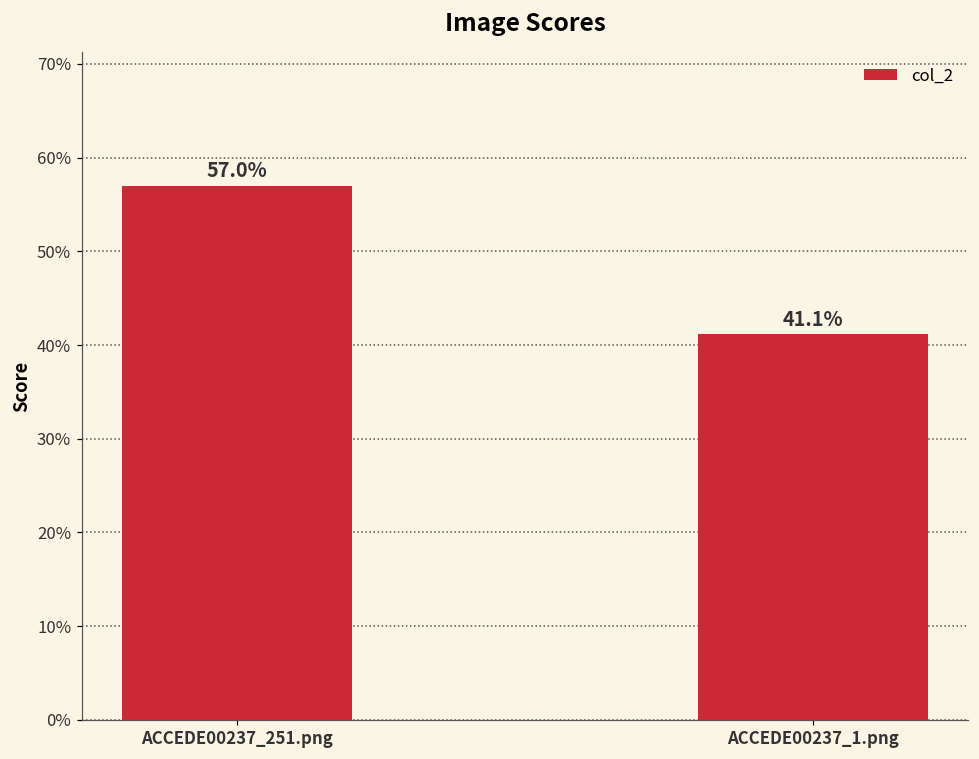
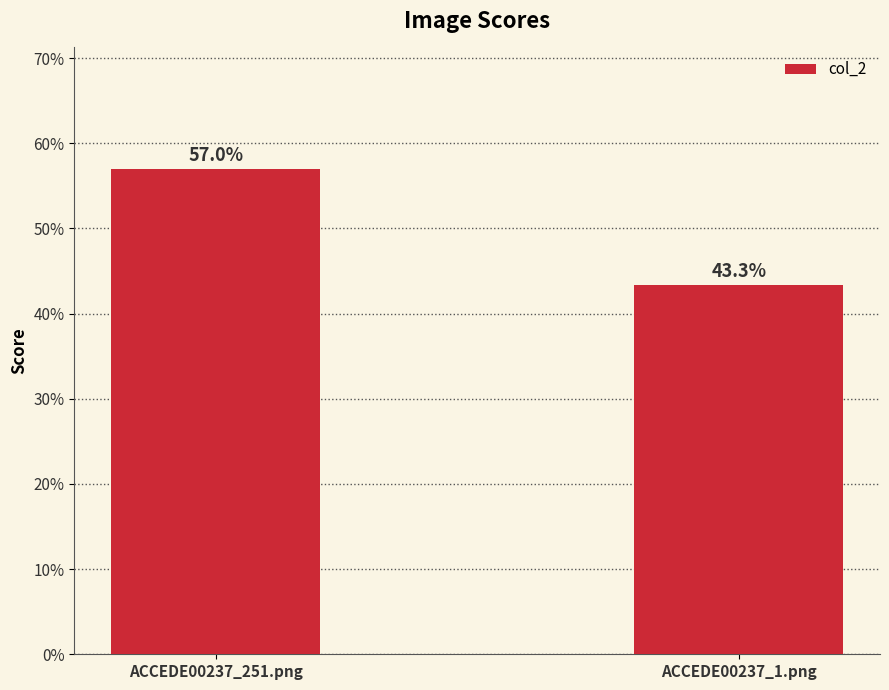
ACCEDE00237_1.png: 41.1% -> 43.3%
